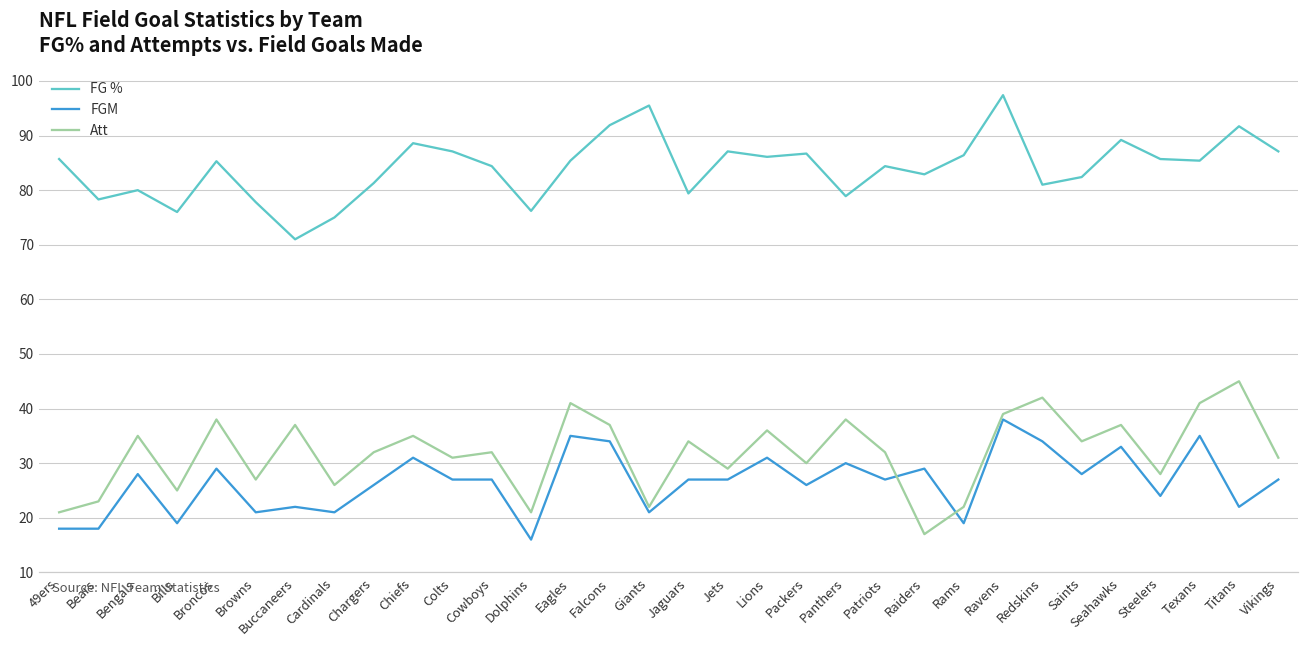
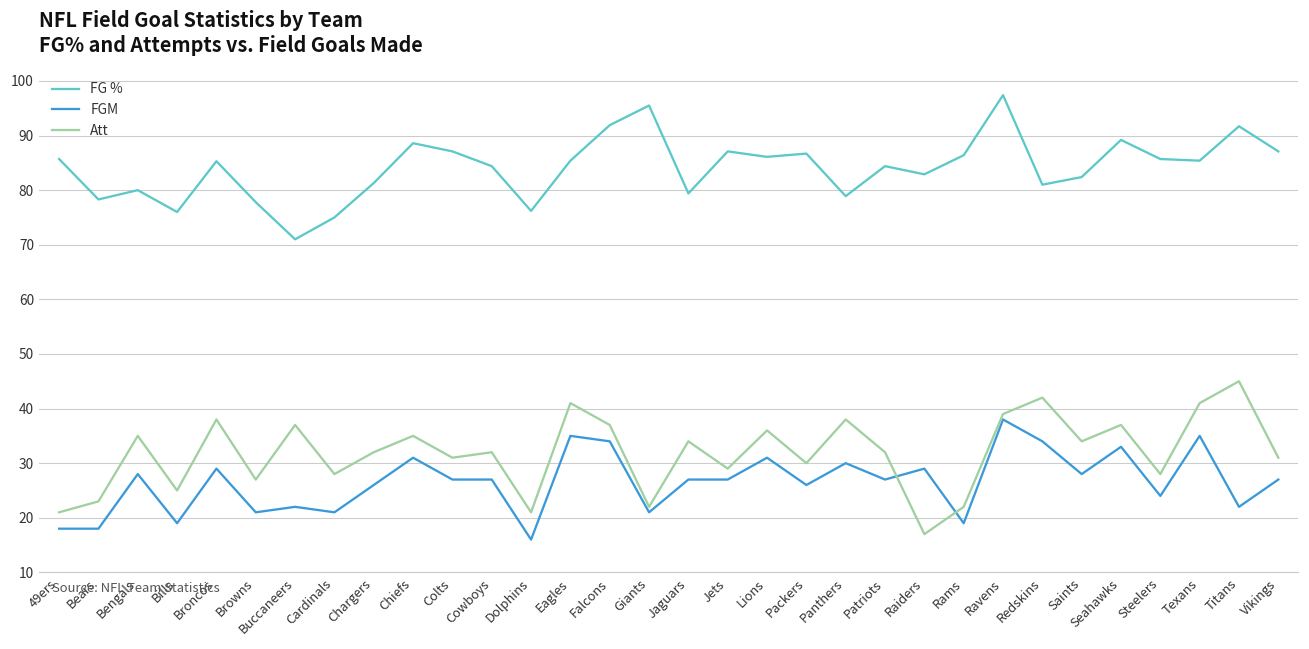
Att, Cardinals: 26 -> 28
